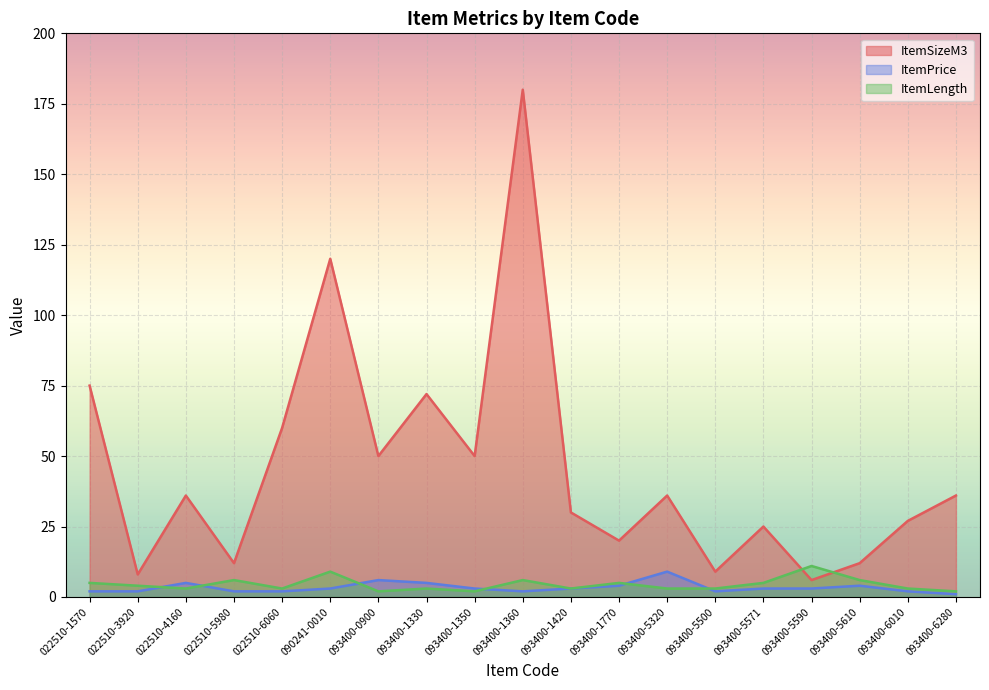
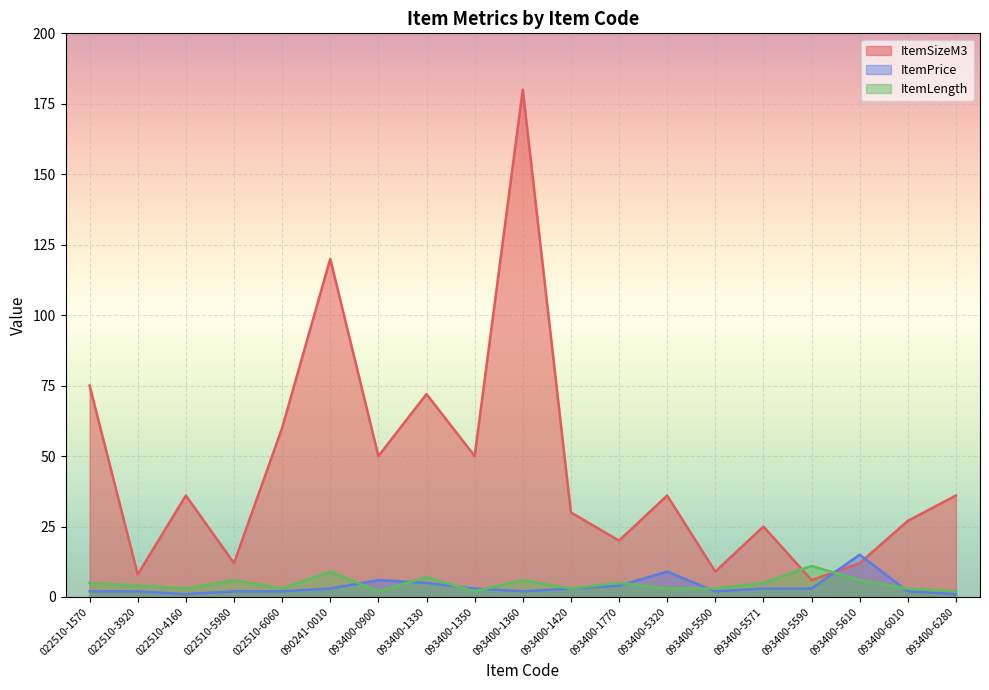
ItemPrice, 022510-4160: 5 -> 1
ItemLength, 093400-1330: 3 -> 7
ItemPrice, 093400-5610: 4 -> 15
